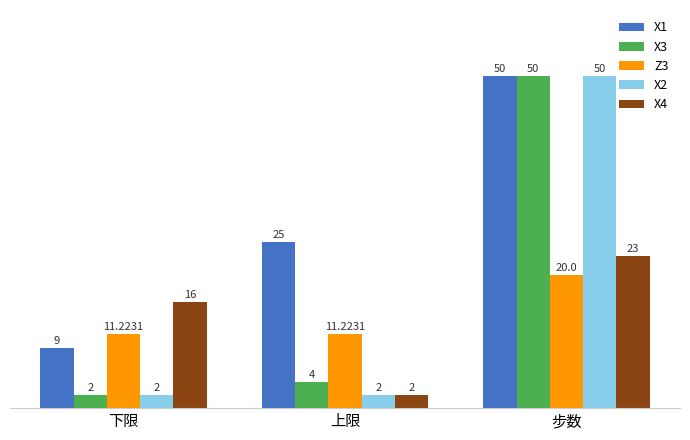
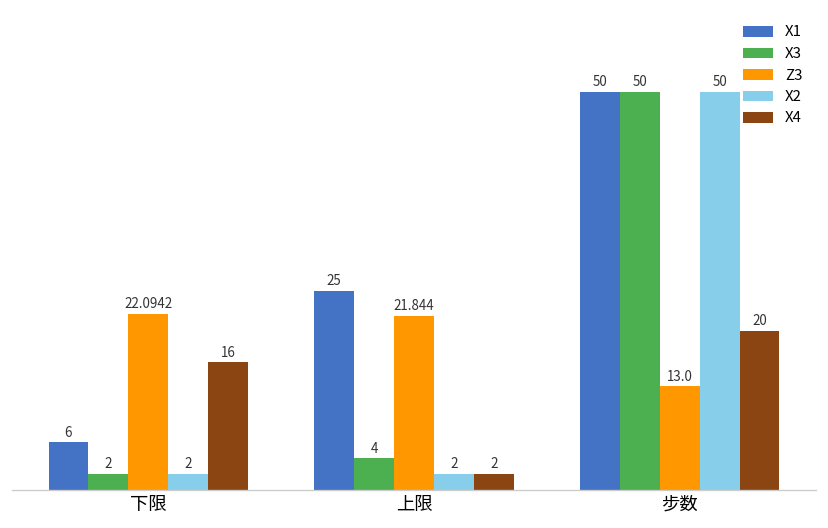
X1, 下限: 9 -> 6
Z3, 下限: 11.2231 -> 22.0942
Z3, 上限: 11.2231 -> 21.844
Z3, 步数: 20.0 -> 13.0
X4, 步数: 23 -> 20
